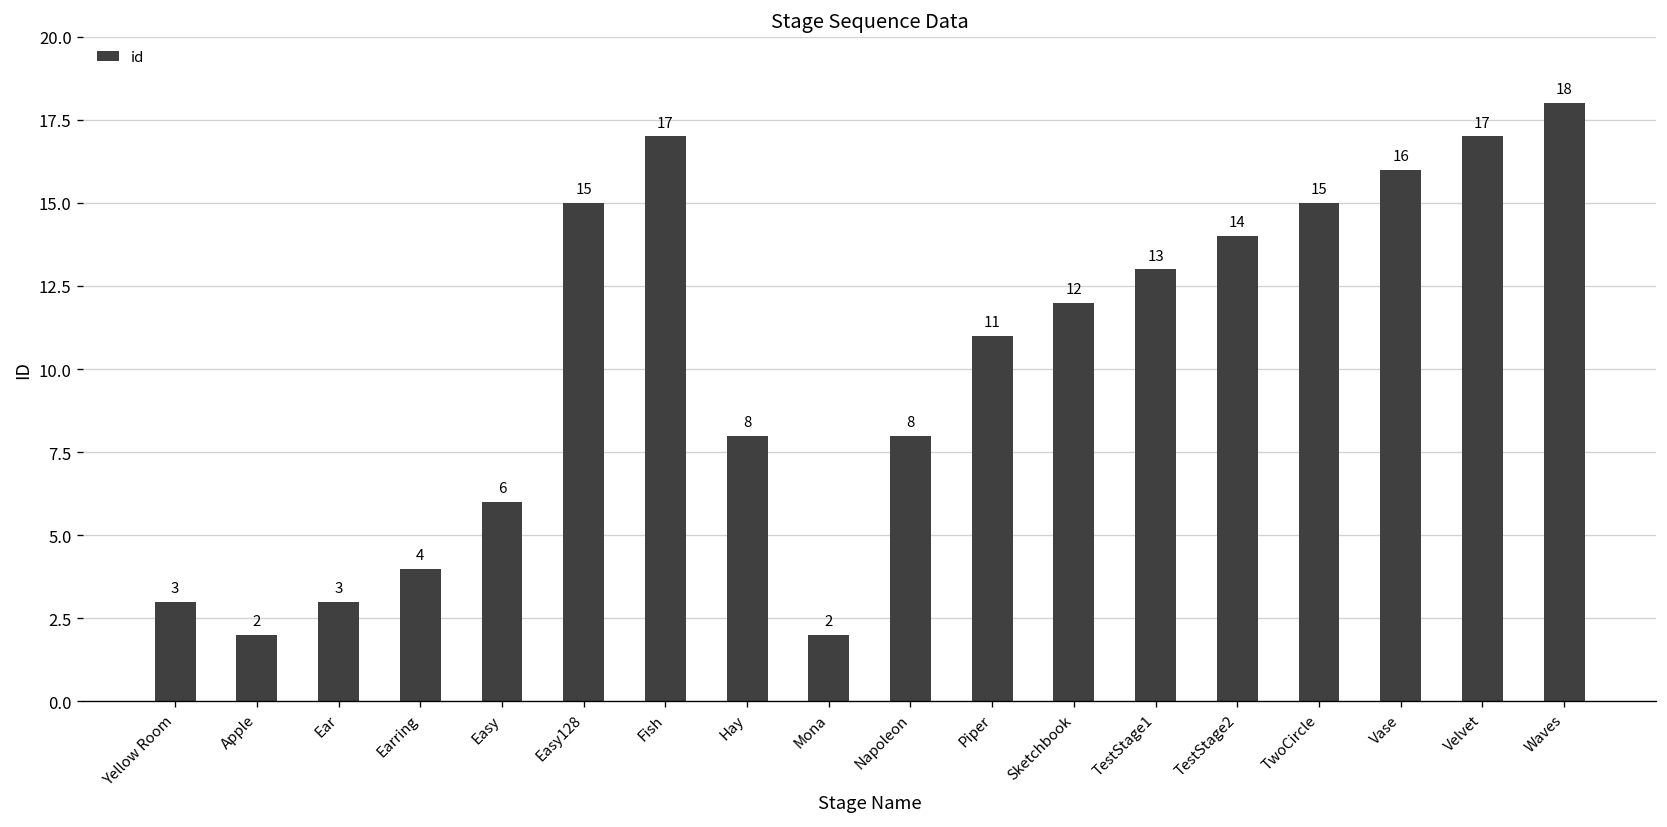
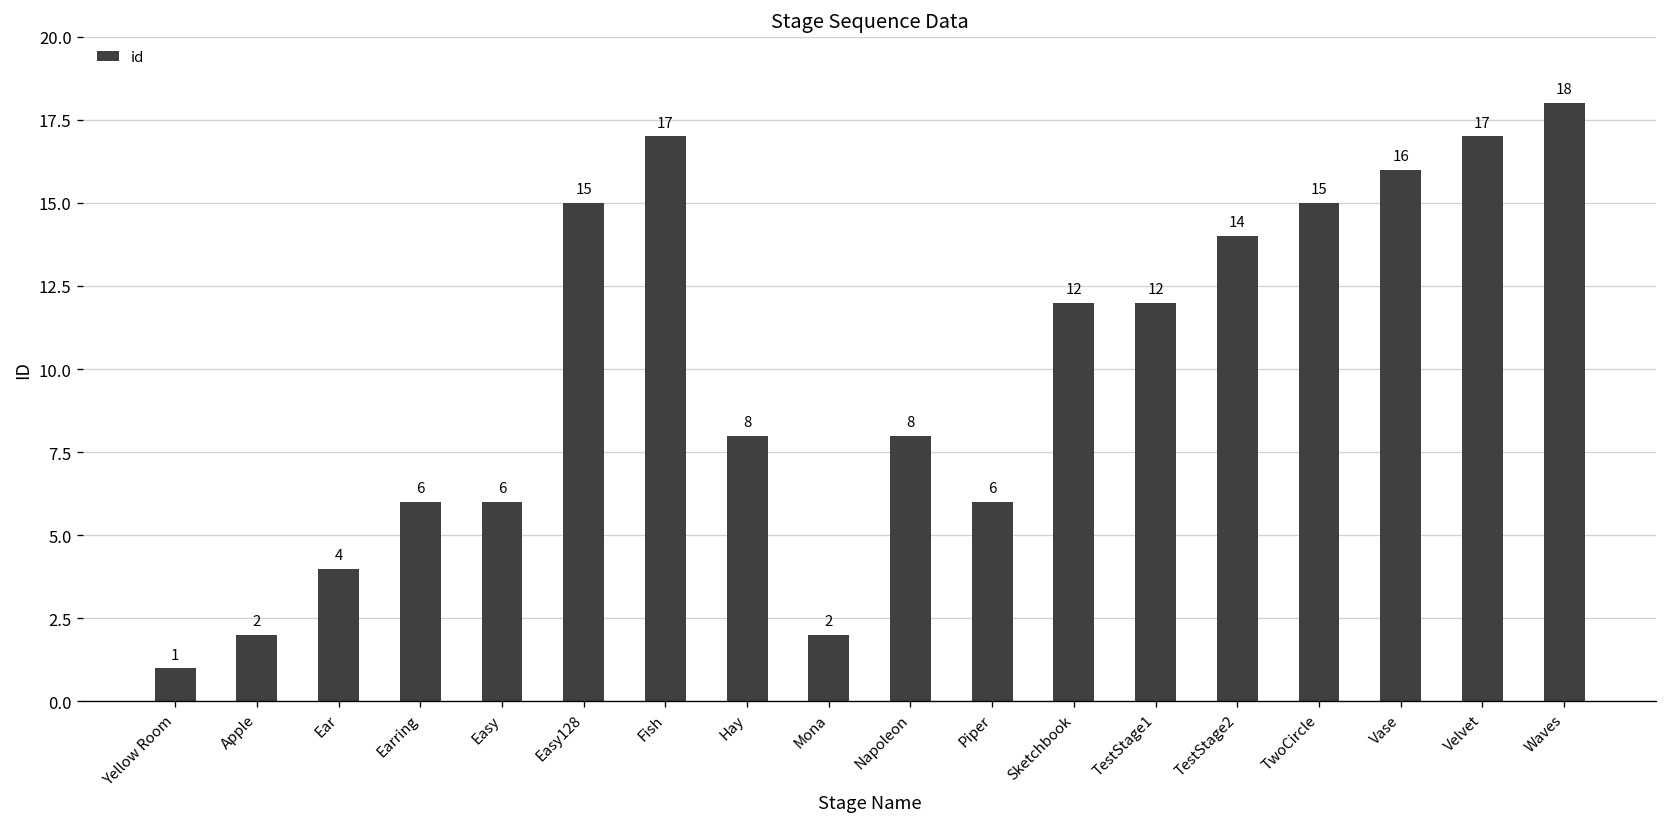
Yellow Room: 3 -> 1
Ear: 3 -> 4
Earring: 4 -> 6
Piper: 11 -> 6
TestStage1: 13 -> 12
